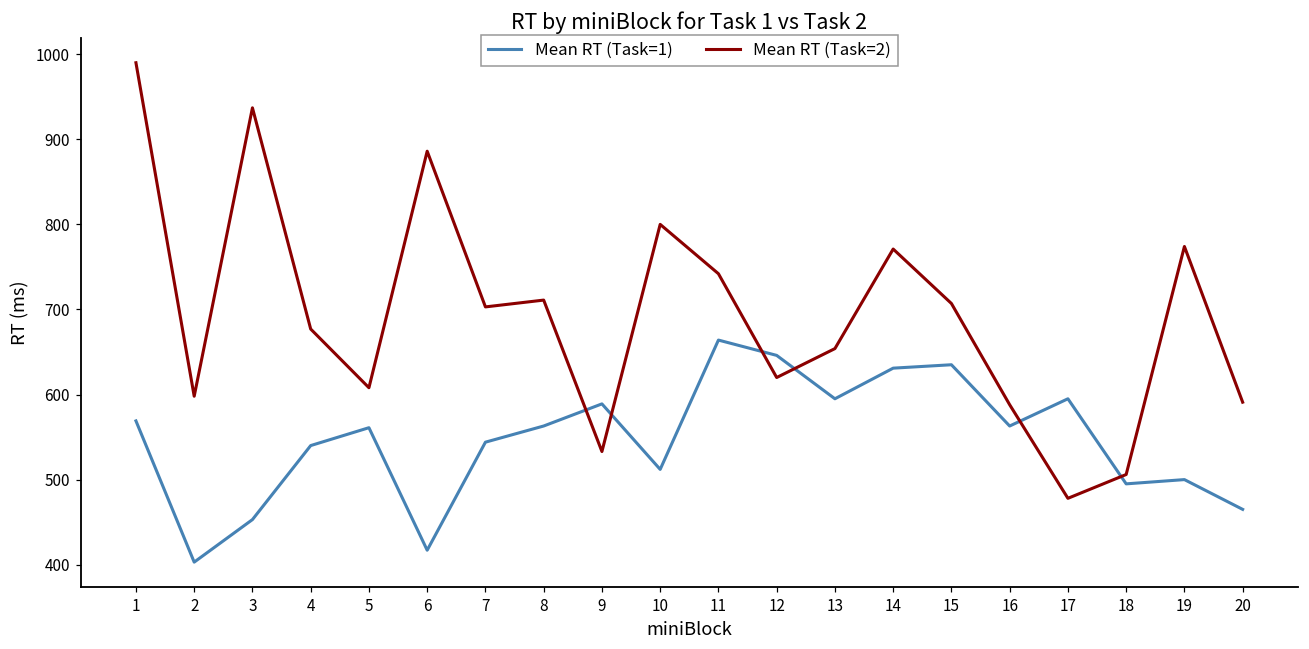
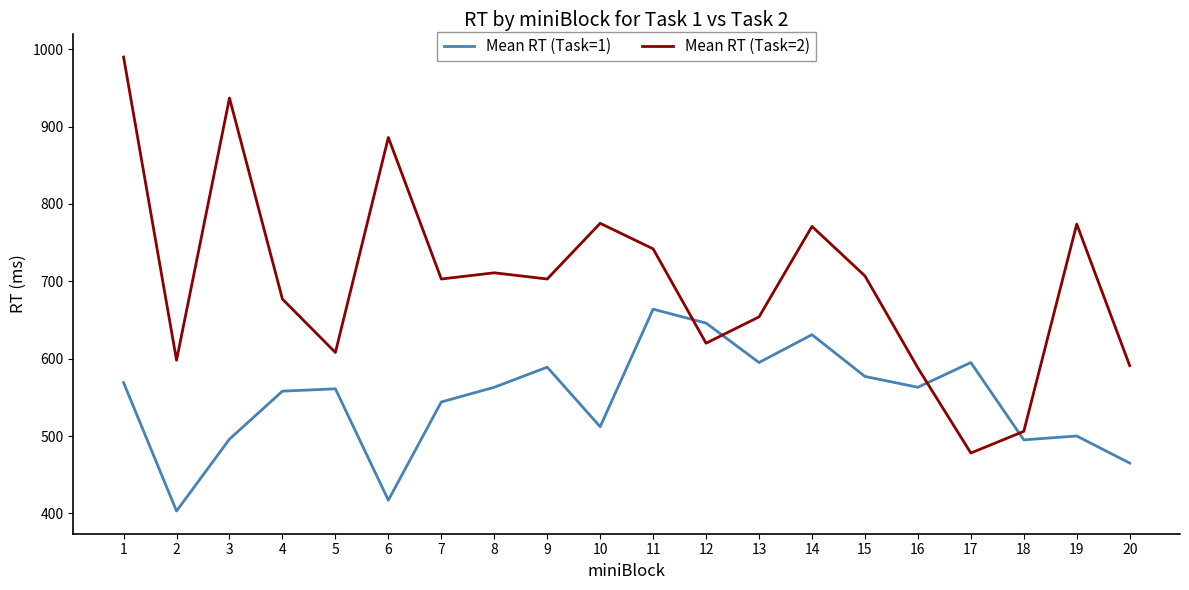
Mean RT (Task=1), 3: 450 -> 500
Mean RT (Task=1), 4: 540 -> 560
Mean RT (Task=2), 9: 530 -> 700
Mean RT (Task=2), 10: 800 -> 780
Mean RT (Task=1), 15: 640 -> 580
